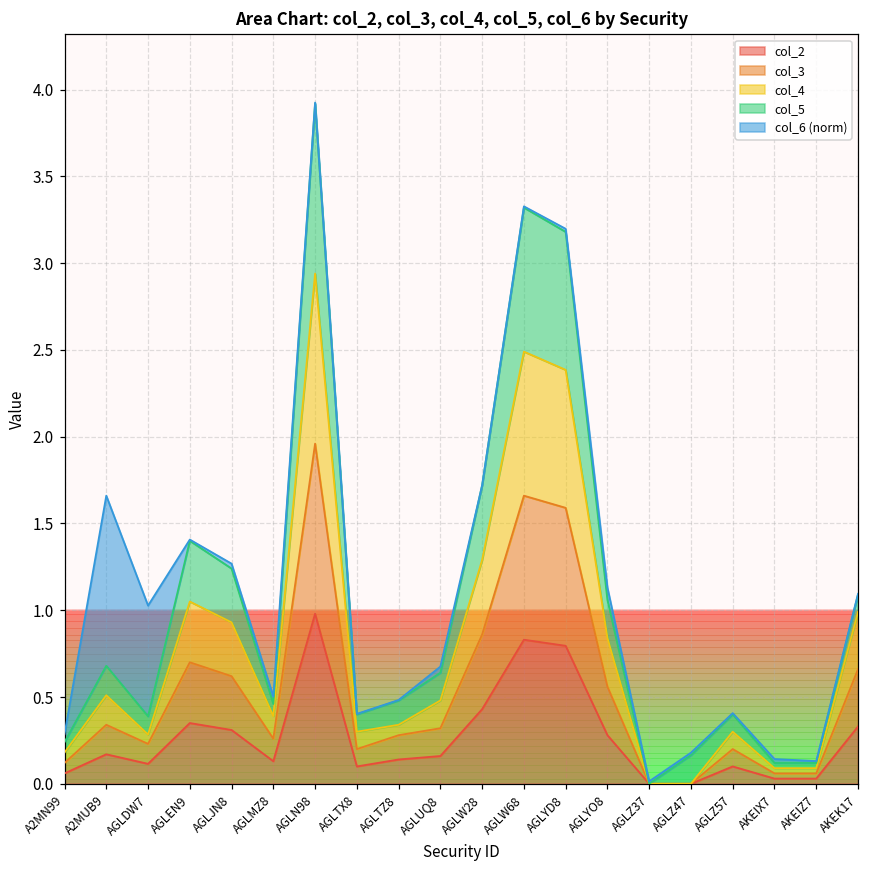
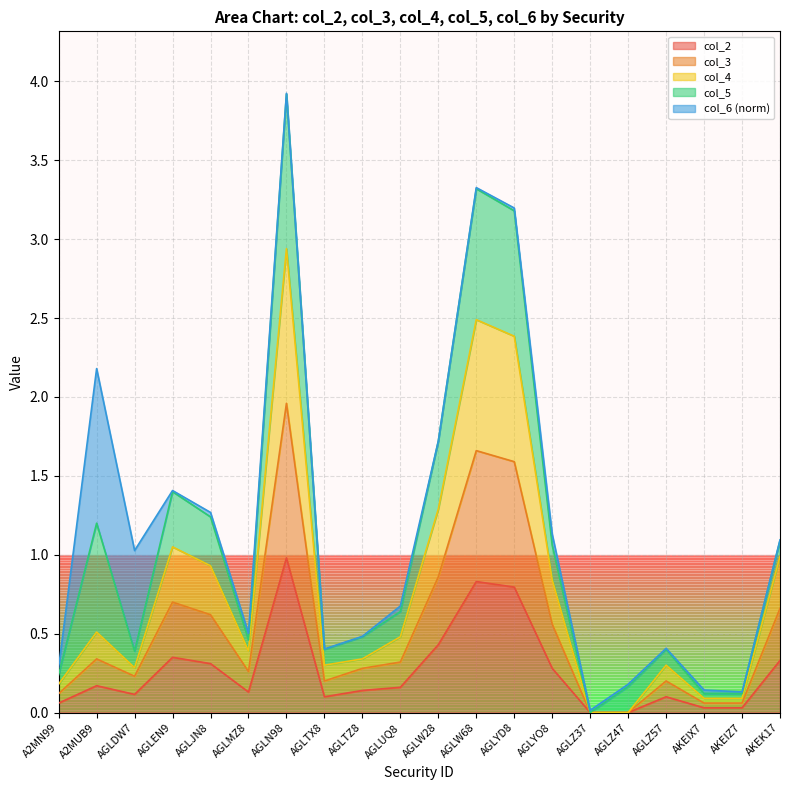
col_5, A2MUB9: 0.17 -> 0.69
